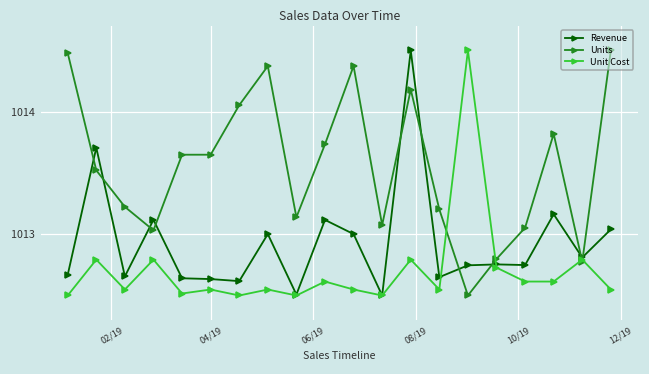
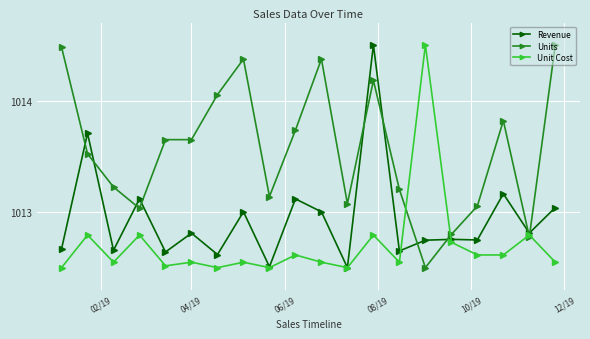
Revenue, 04/19: 1012.63 -> 1012.81
